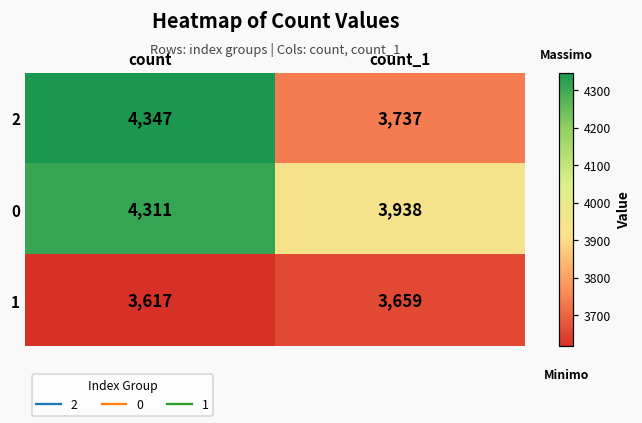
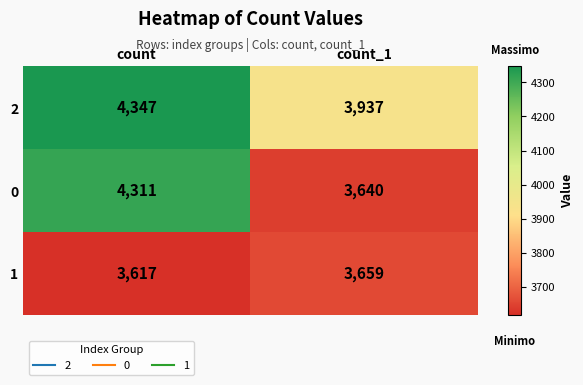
2, count_1: 3,737 -> 3,937
0, count_1: 3,938 -> 3,640
